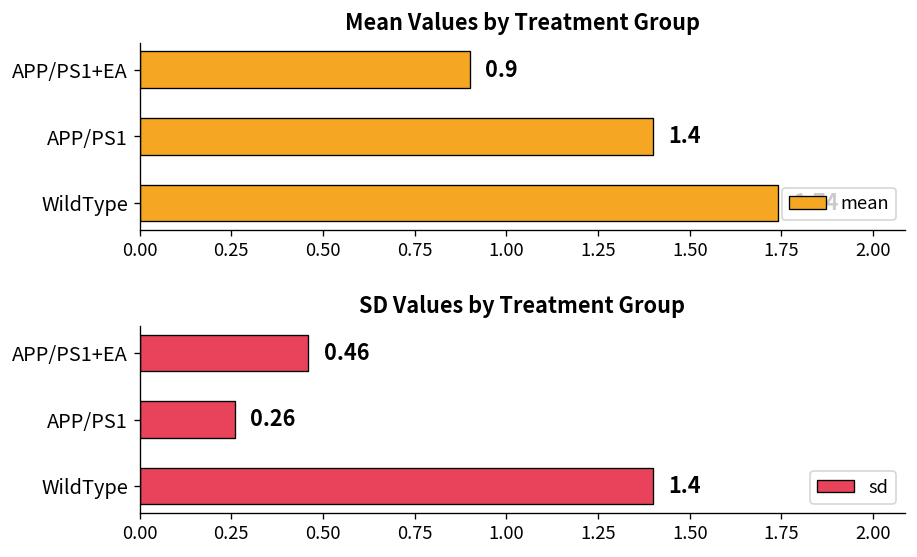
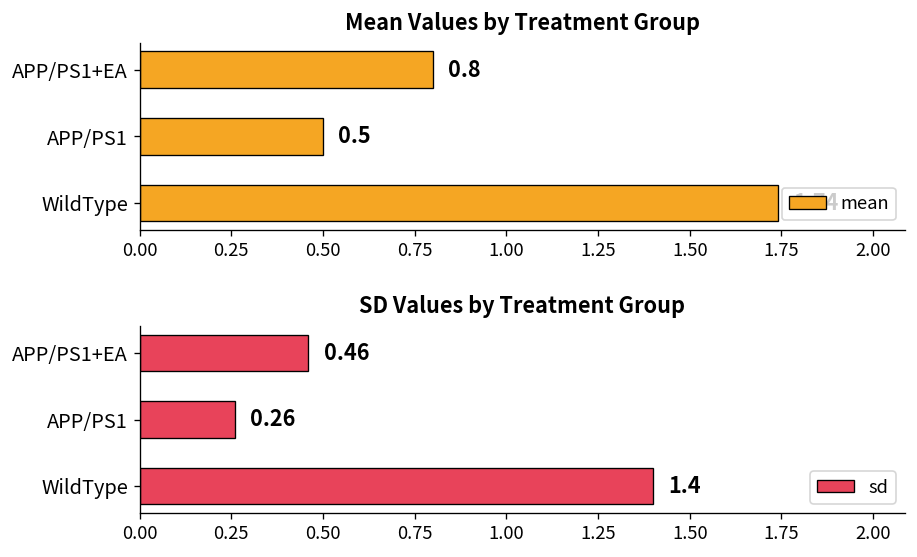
Mean Values by Treatment Group, APP/PS1+EA: 0.9 -> 0.8
Mean Values by Treatment Group, APP/PS1: 1.4 -> 0.5
